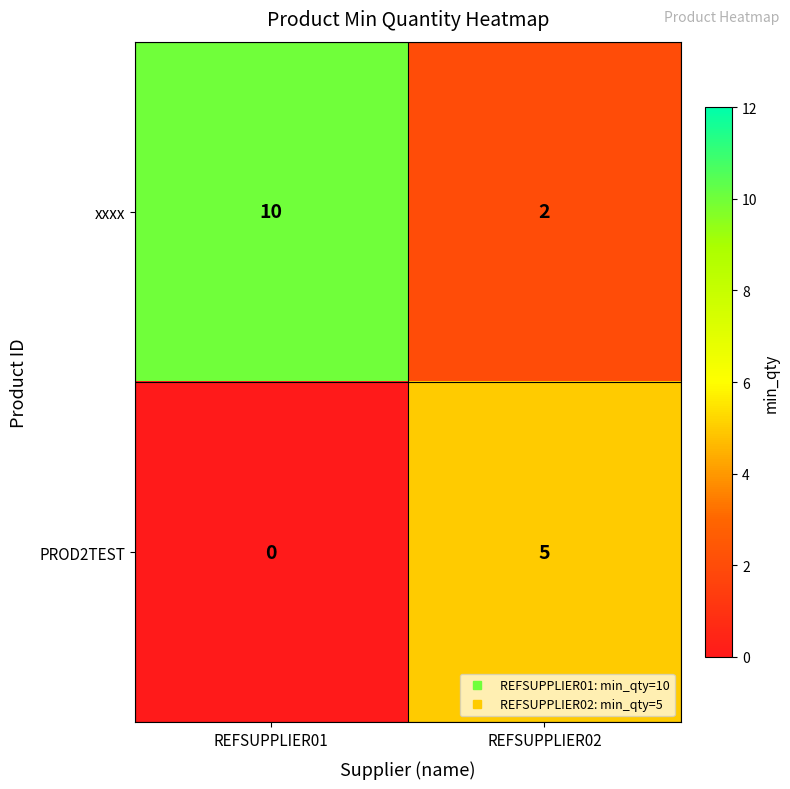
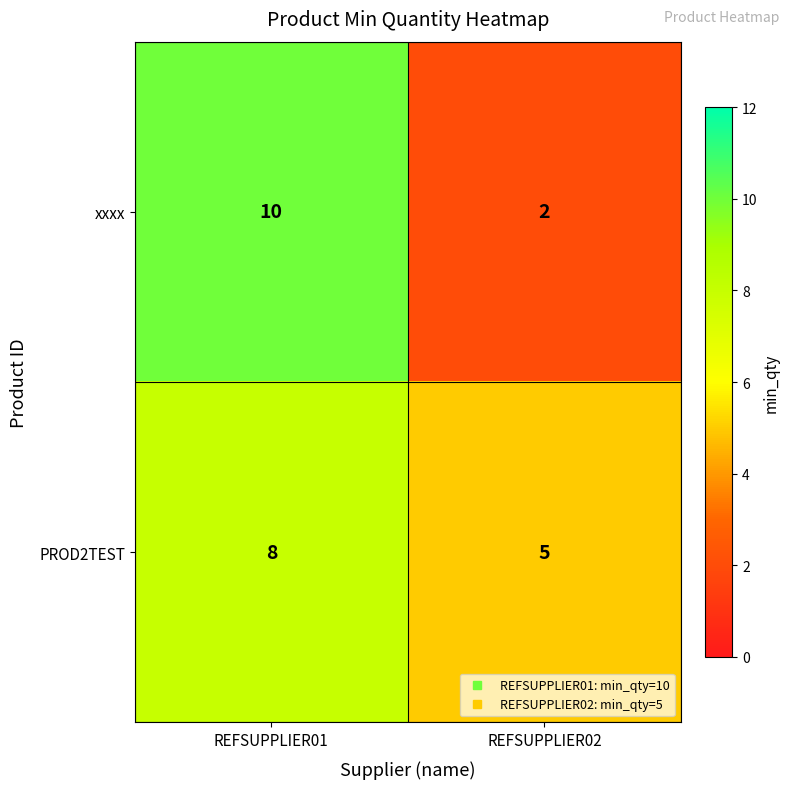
PROD2TEST, REFSUPPLIER01: 0 -> 8
